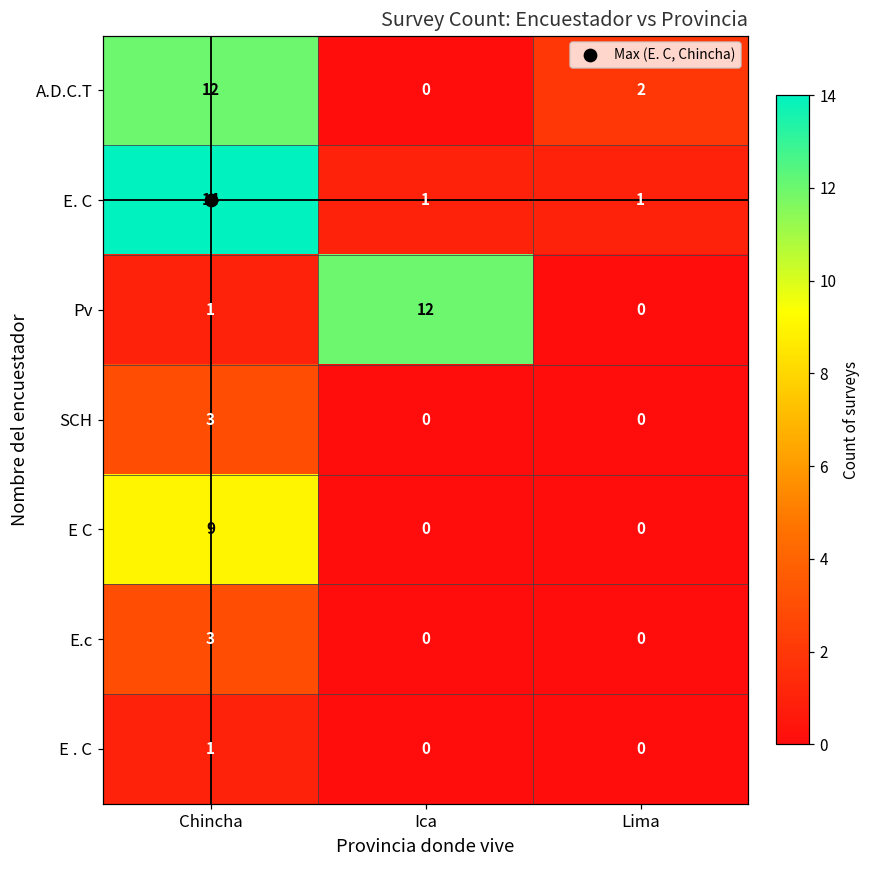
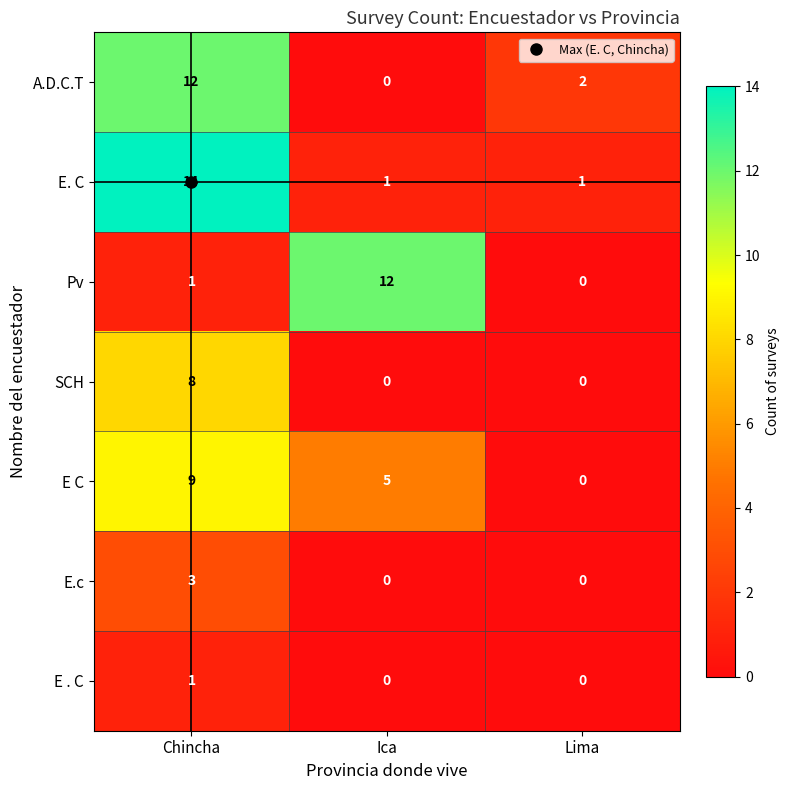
SCH, Chincha: 3 -> 8
E C, Ica: 0 -> 5
